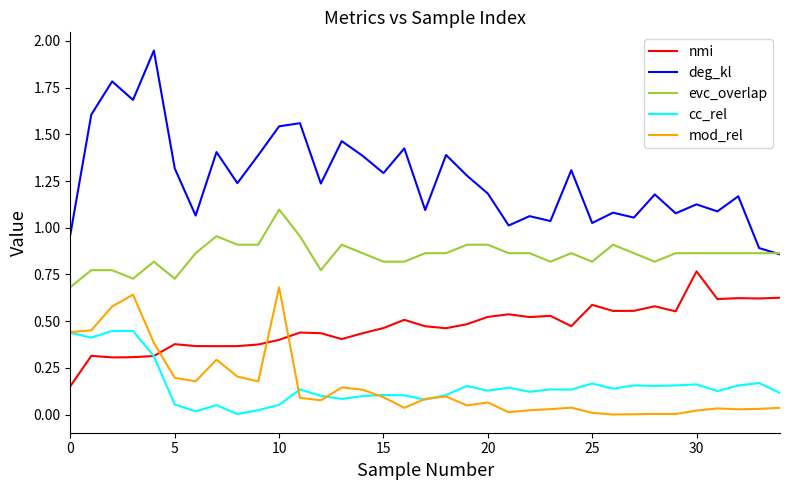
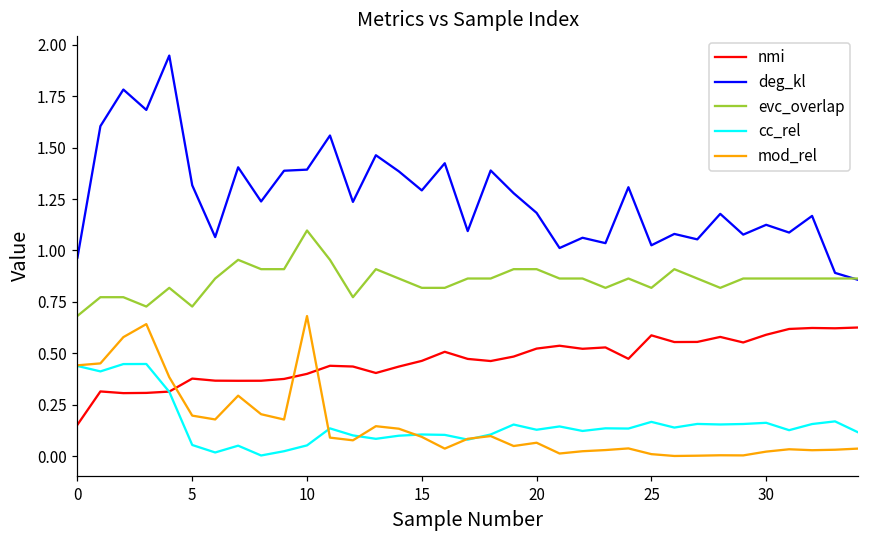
deg_kl, 10: 1.54 -> 1.39
nmi, 30: 0.77 -> 0.59
